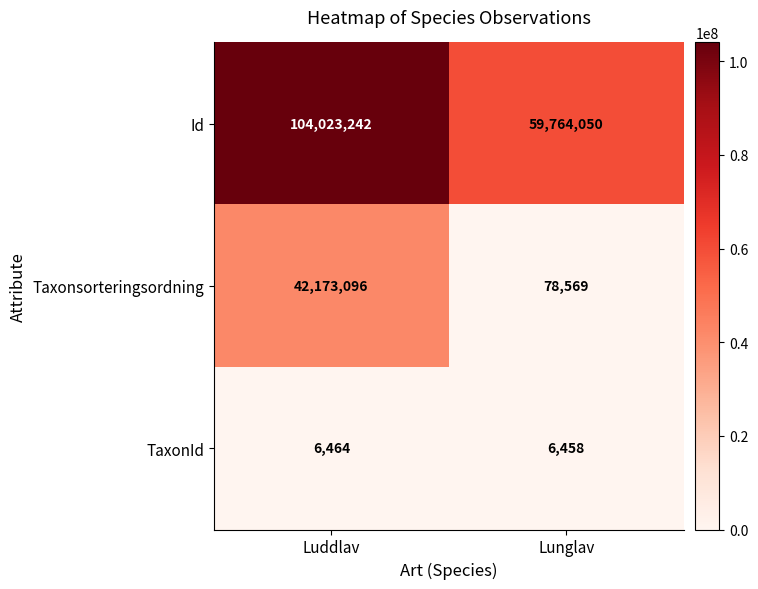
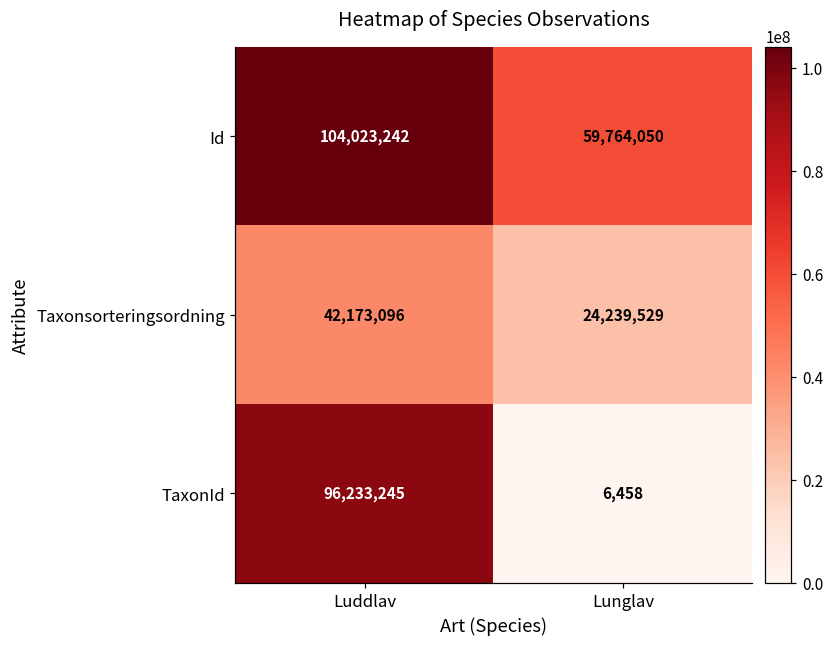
Taxonsorteringsordning, Lunglav: 78,569 -> 24,239,529
TaxonId, Luddlav: 6,464 -> 96,233,245
